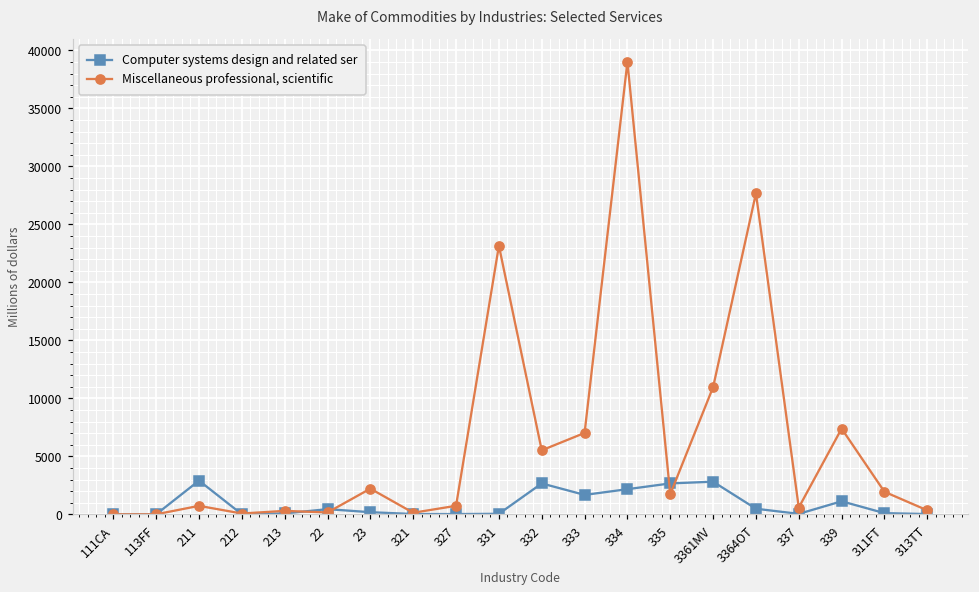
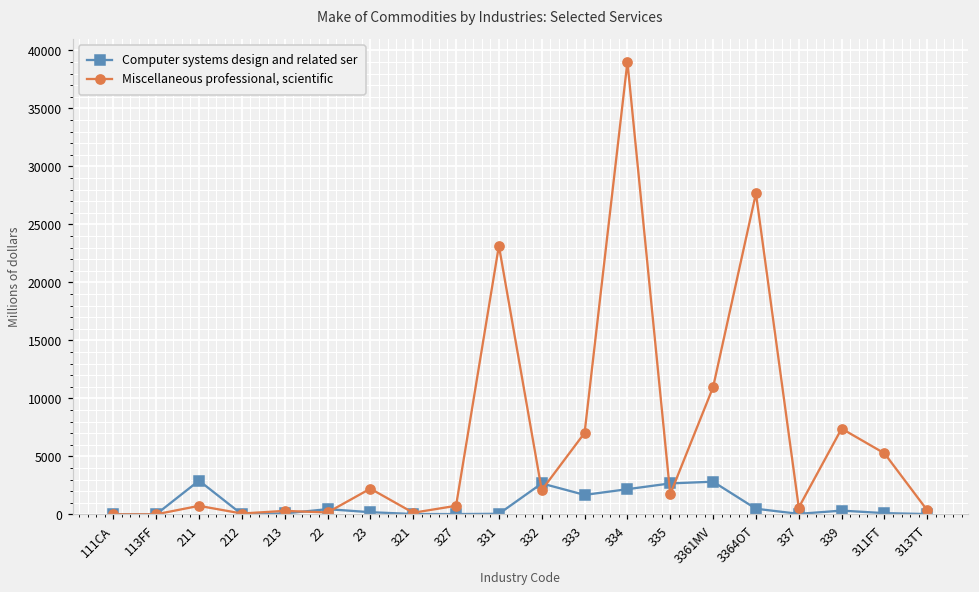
Miscellaneous professional, scientific, 332: 5500 -> 2100
Computer systems design and related ser, 339: 1100 -> 300
Miscellaneous professional, scientific, 311FT: 1900 -> 5300
